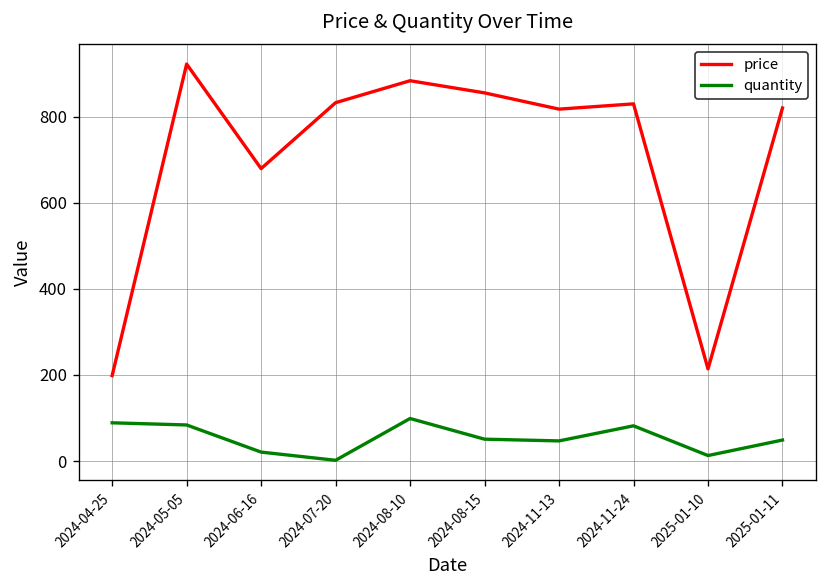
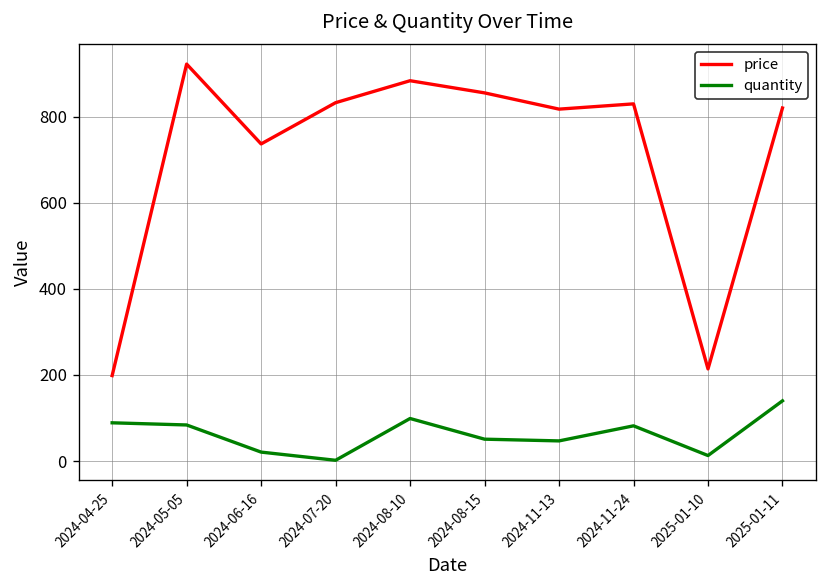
price, 2024-06-16: 680 -> 740
quantity, 2025-01-11: 50 -> 140
